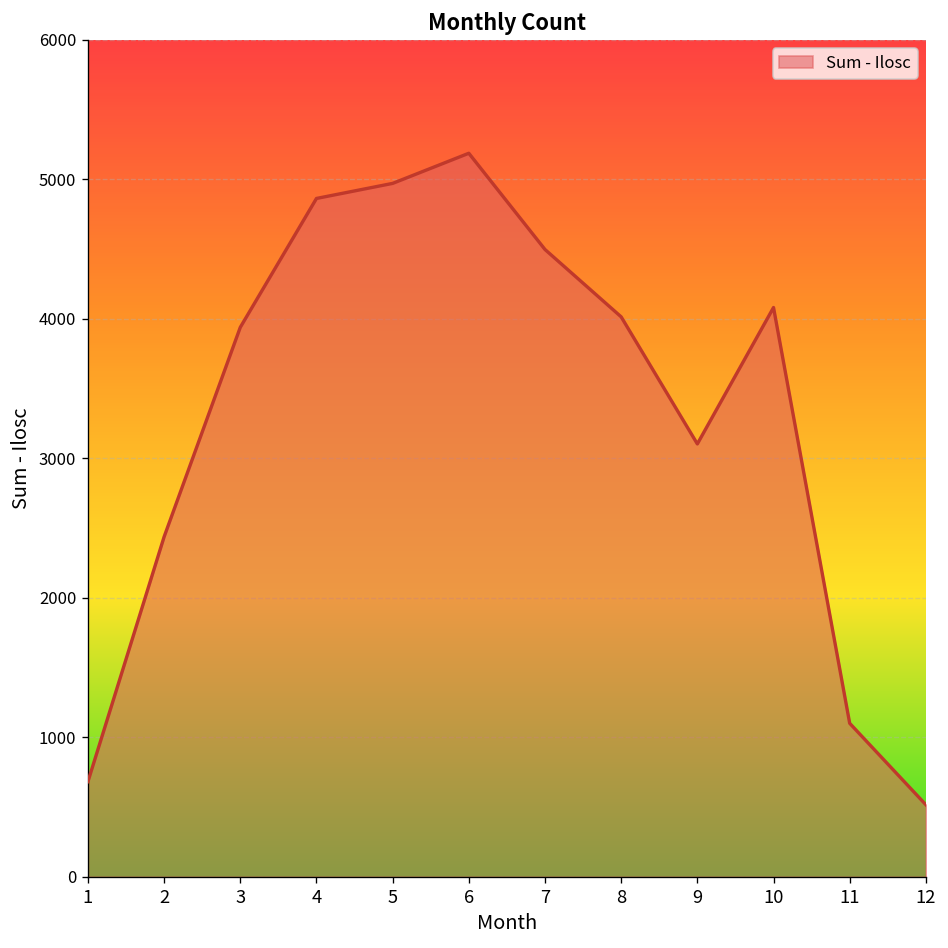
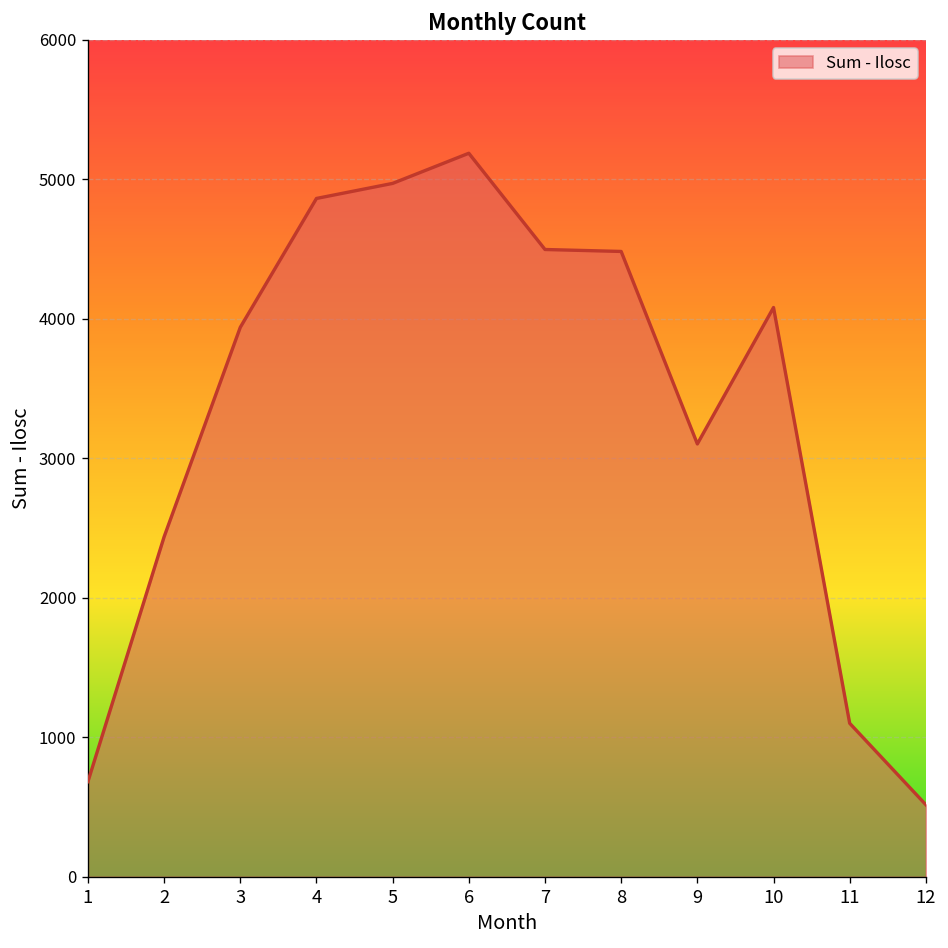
8: 4020 -> 4480
